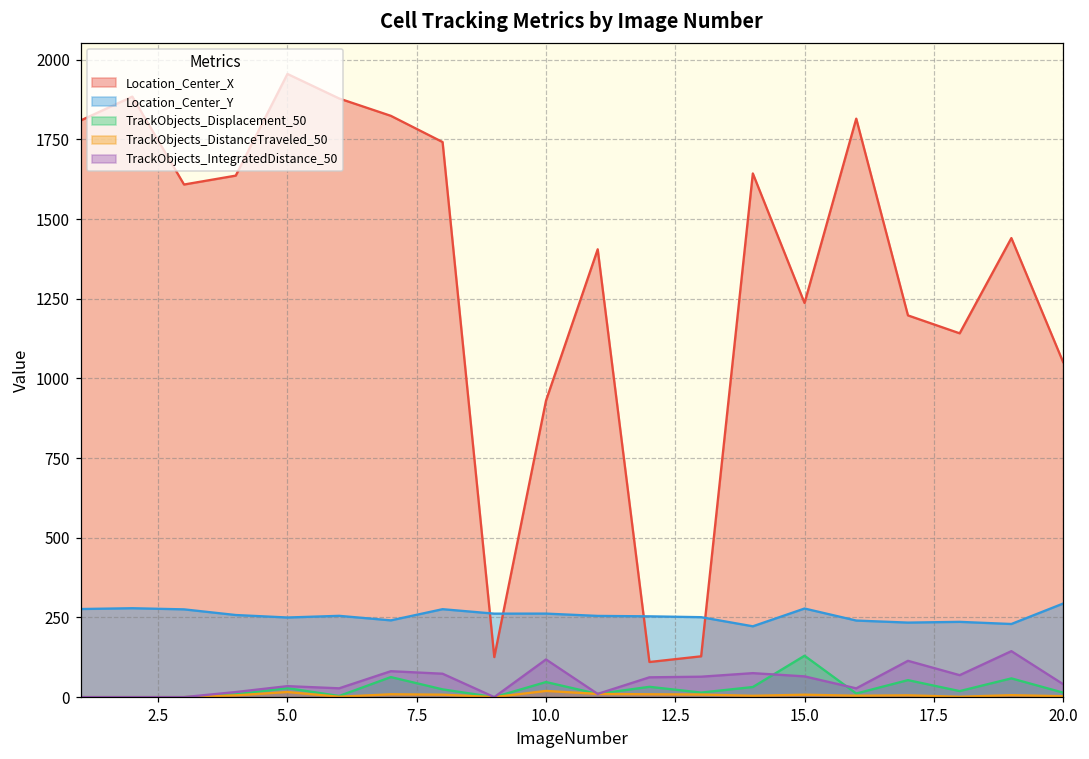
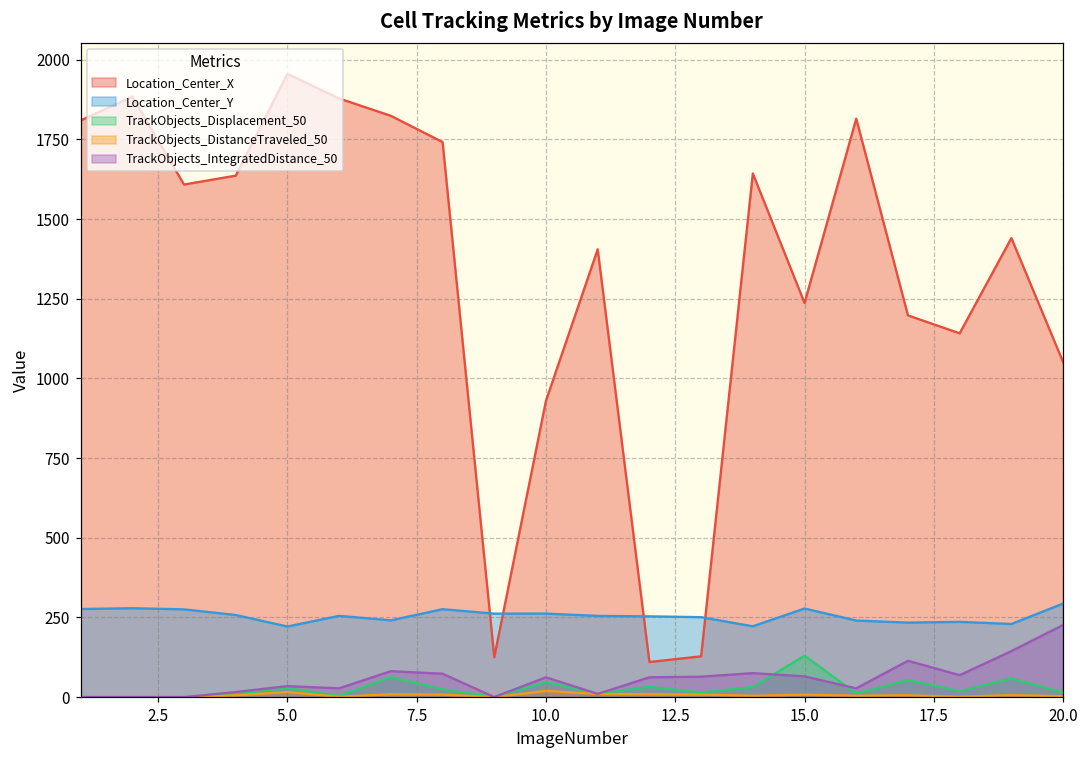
Location_Center_Y, 5.0: 250 -> 220
TrackObjects_IntegratedDistance_50, 10.0: 120 -> 60
TrackObjects_IntegratedDistance_50, 20.0: 40 -> 230
